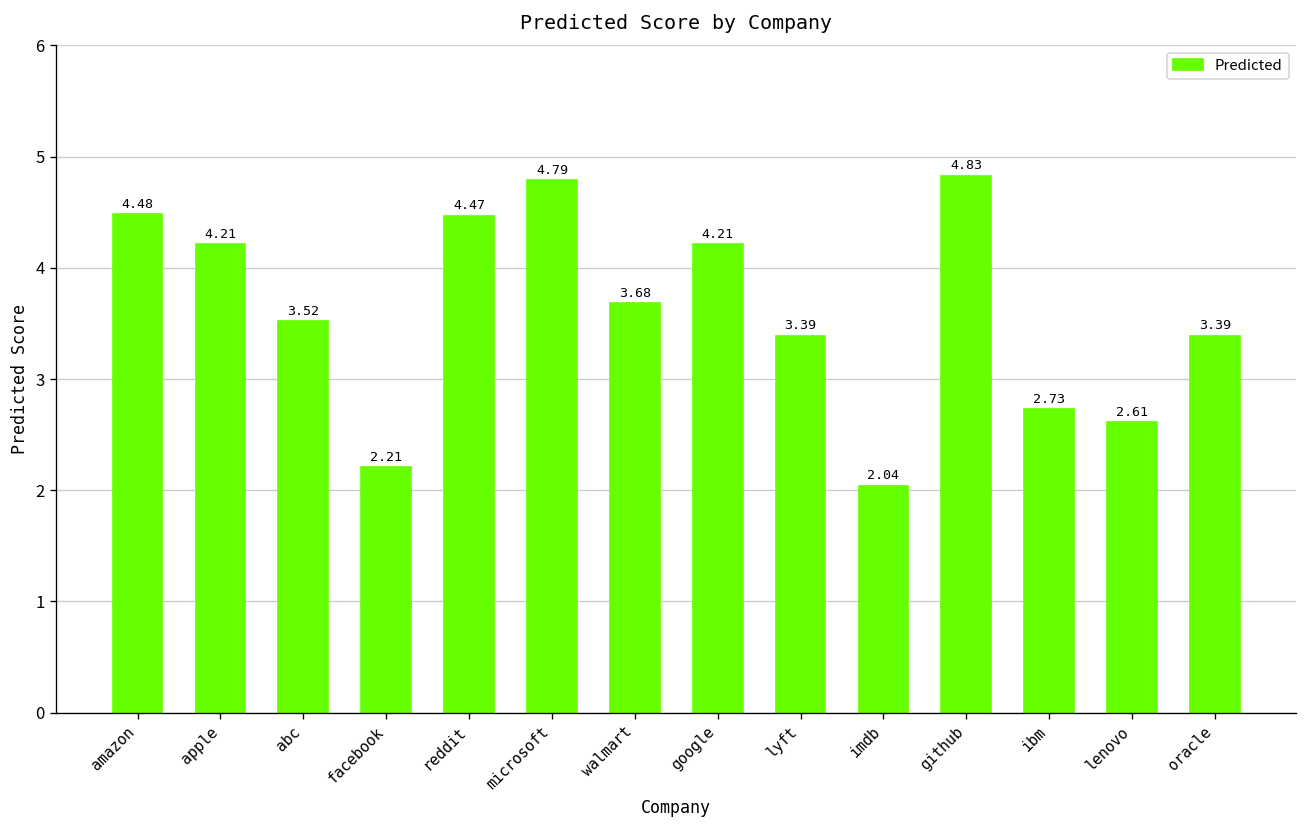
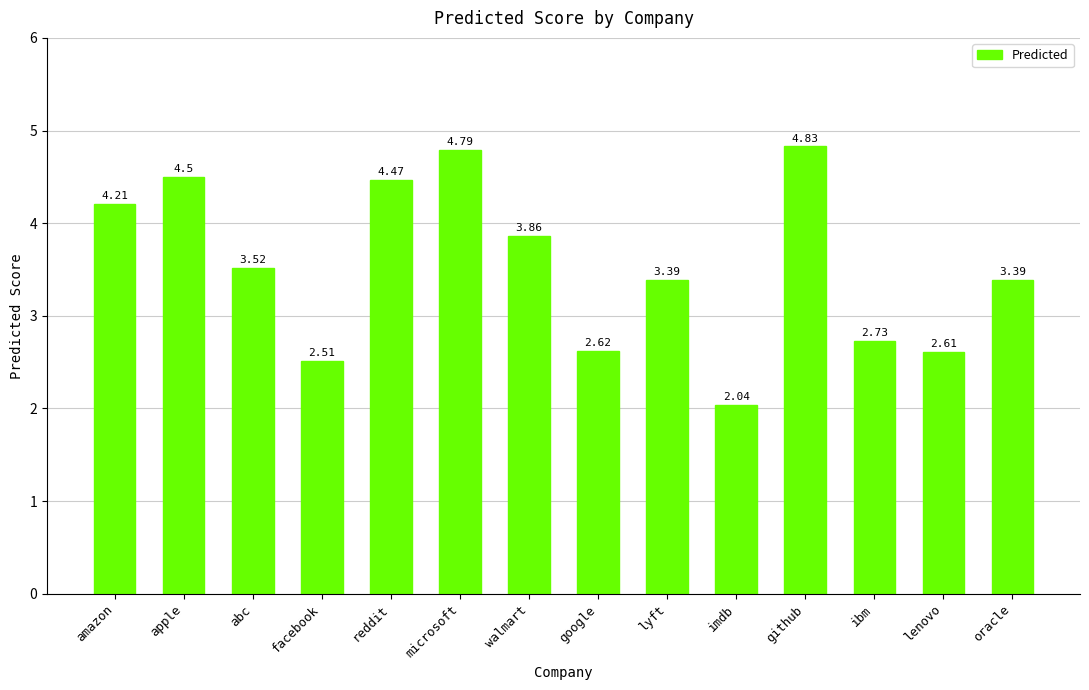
amazon: 4.48 -> 4.21
apple: 4.21 -> 4.5
facebook: 2.21 -> 2.51
walmart: 3.68 -> 3.86
google: 4.21 -> 2.62
